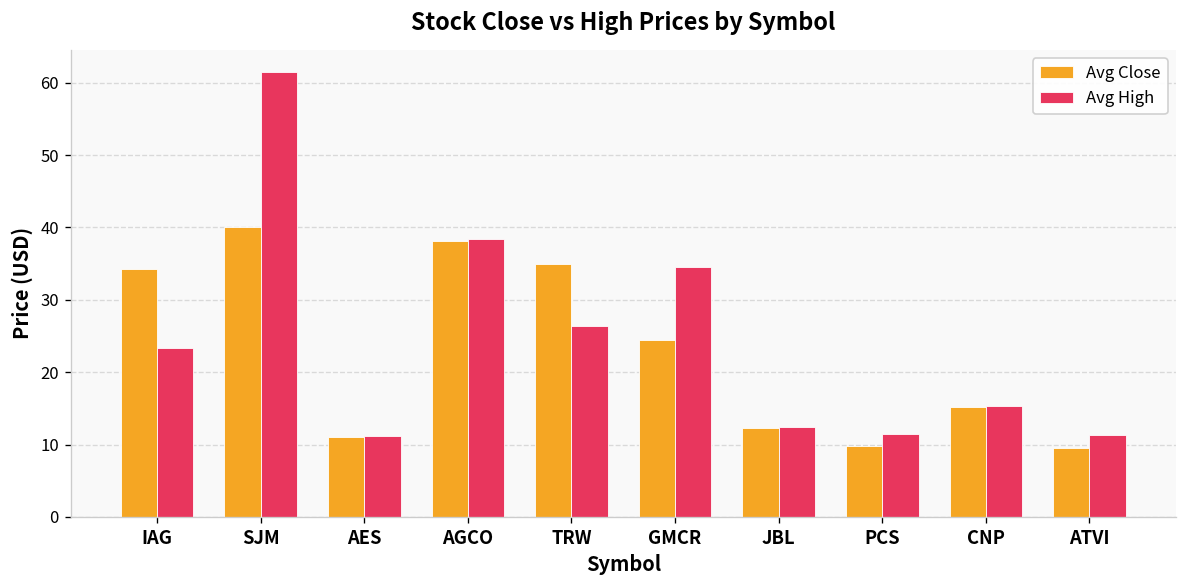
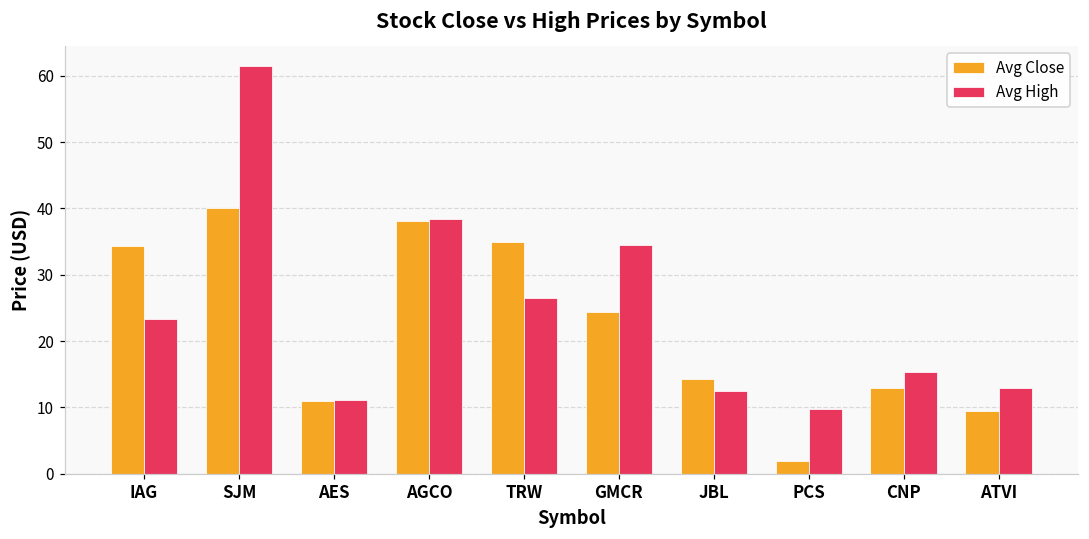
Avg Close, JBL: 12 -> 14
Avg Close, PCS: 10 -> 2
Avg High, PCS: 12 -> 10
Avg Close, CNP: 15 -> 13
Avg High, ATVI: 11 -> 13
